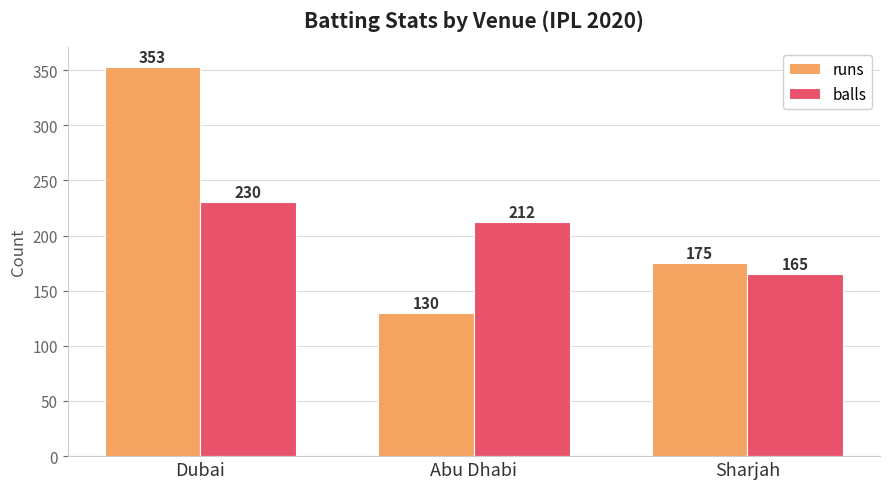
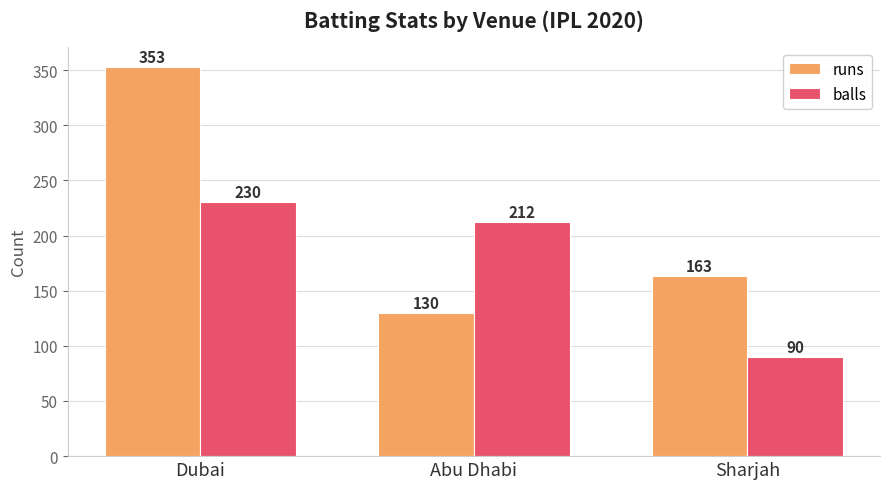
runs, Sharjah: 175 -> 163
balls, Sharjah: 165 -> 90
